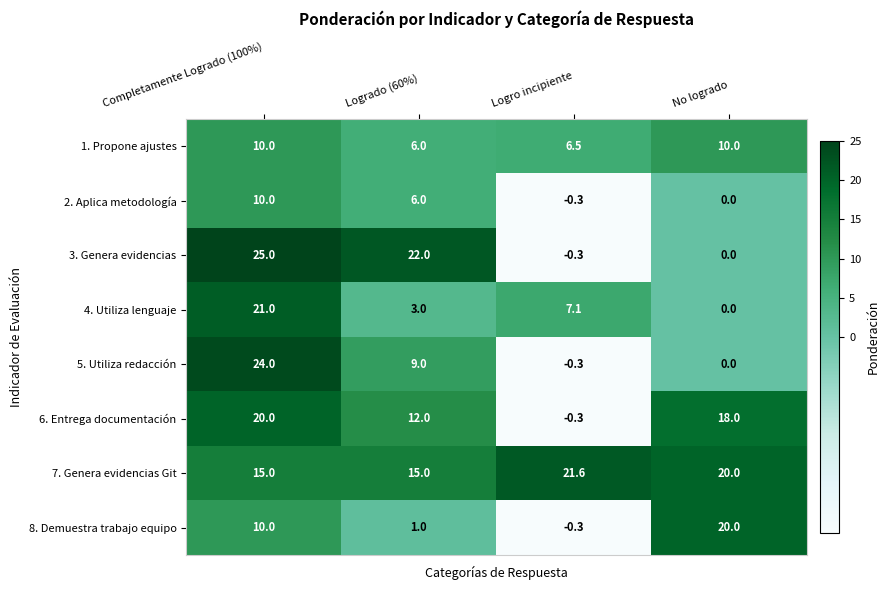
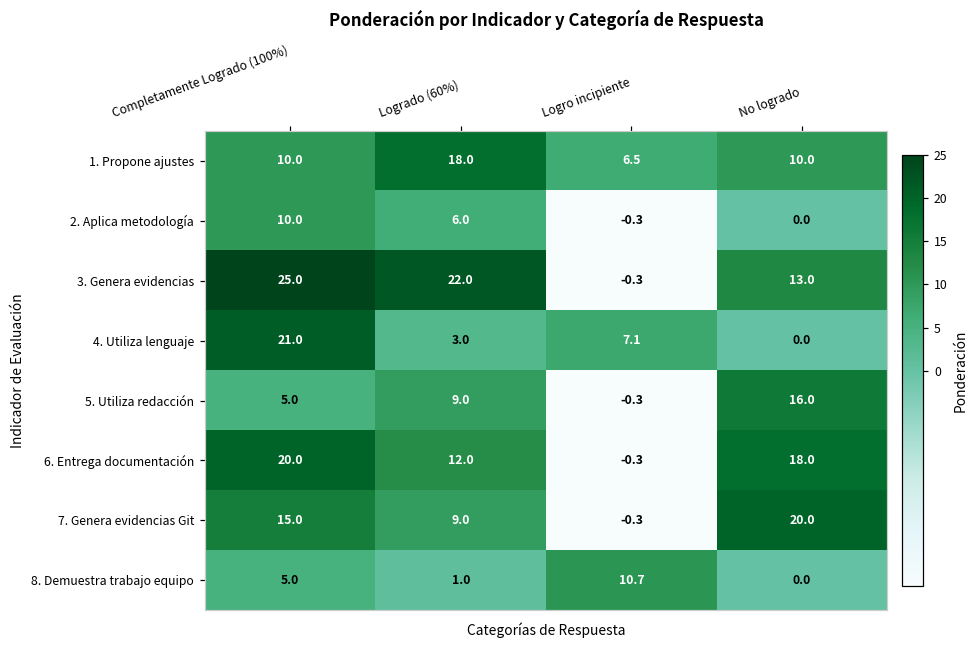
1. Propone ajustes, Logrado (60%): 6.0 -> 18.0
3. Genera evidencias, No logrado: 0.0 -> 13.0
5. Utiliza redacción, Completamente Logrado (100%): 24.0 -> 5.0
5. Utiliza redacción, No logrado: 0.0 -> 16.0
7. Genera evidencias Git, Logrado (60%): 15.0 -> 9.0
7. Genera evidencias Git, Logro incipiente: 21.6 -> -0.3
8. Demuestra trabajo equipo, Completamente Logrado (100%): 10.0 -> 5.0
8. Demuestra trabajo equipo, Logro incipiente: -0.3 -> 10.7
8. Demuestra trabajo equipo, No logrado: 20.0 -> 0.0
